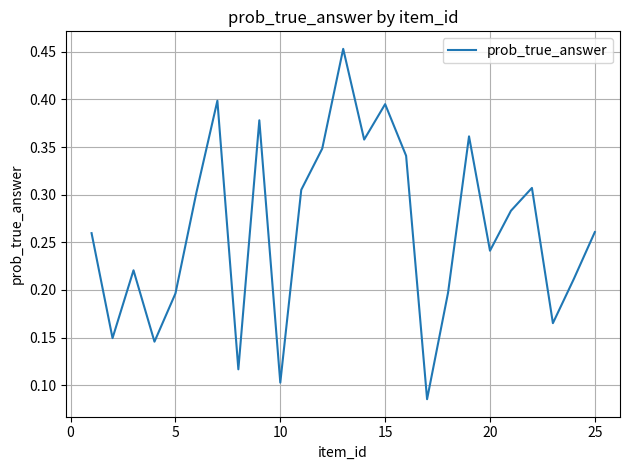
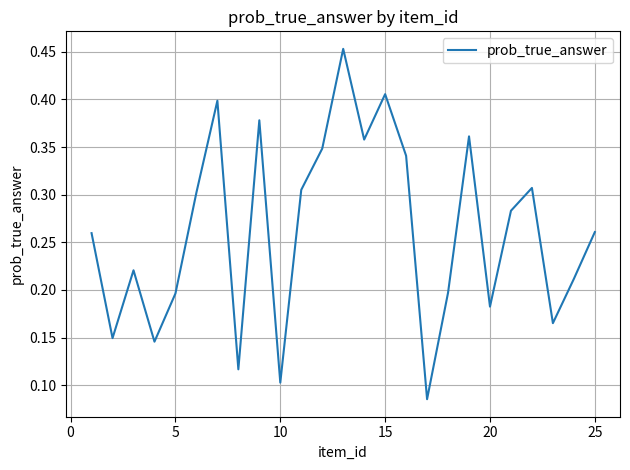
15: 0.40 -> 0.41
20: 0.24 -> 0.18
